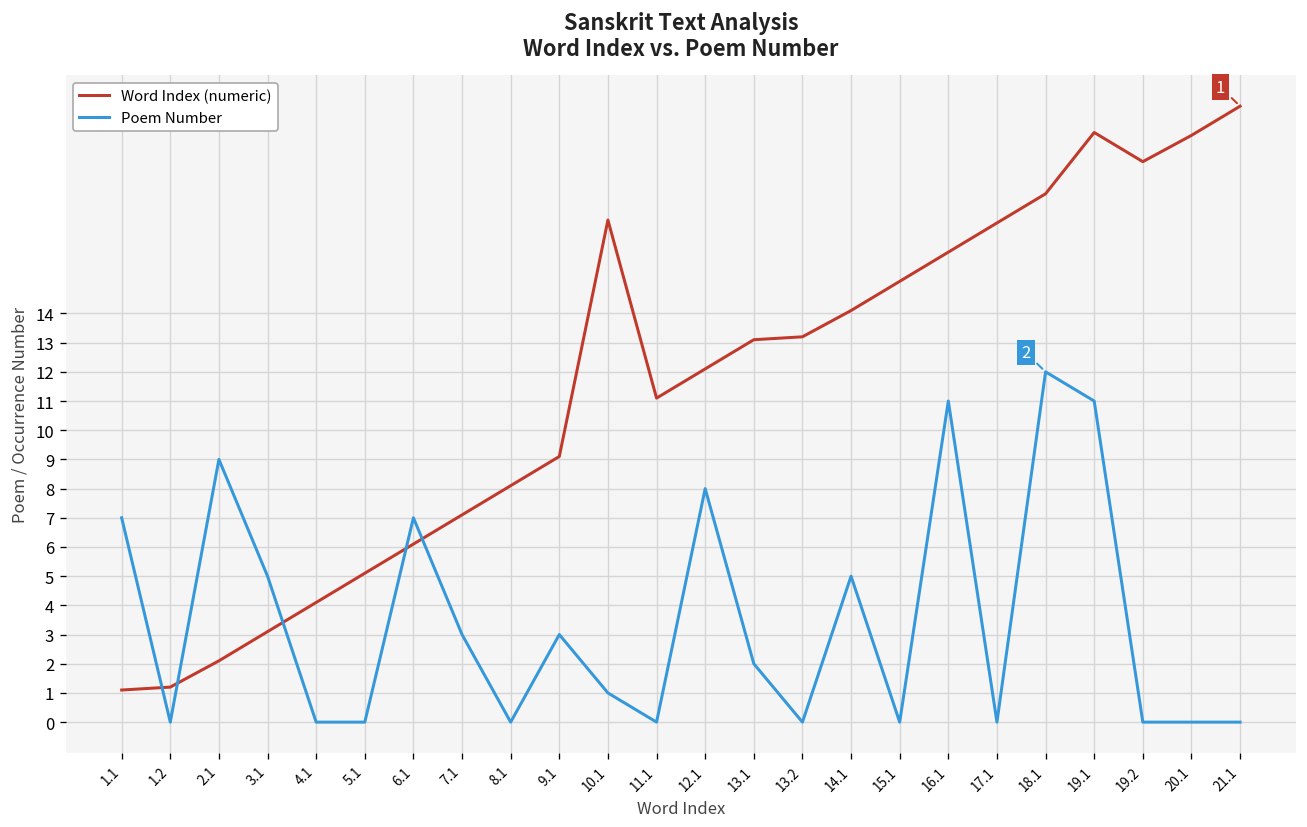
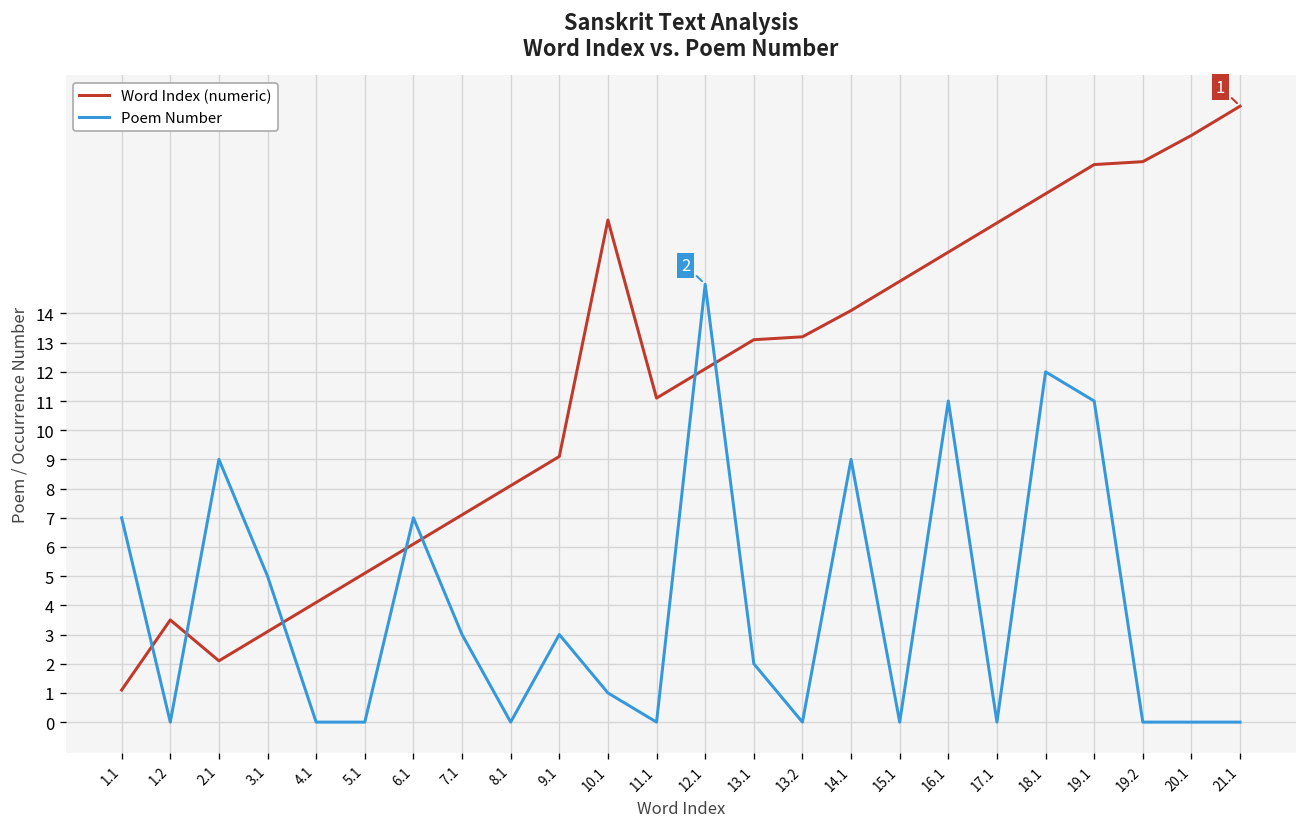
Word Index (numeric), 1.2: 1.2 -> 3.5
Poem Number, 12.1: 8 -> 15
Poem Number, 14.1: 5 -> 9
Word Index (numeric), 19.1: 20.2 -> 19.1
